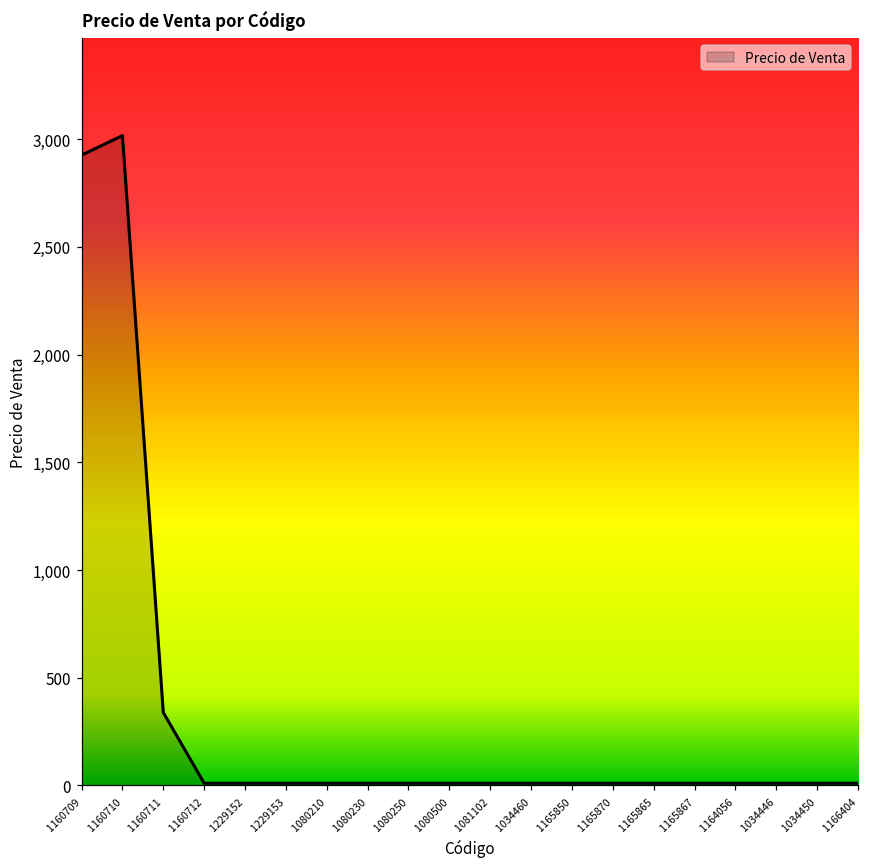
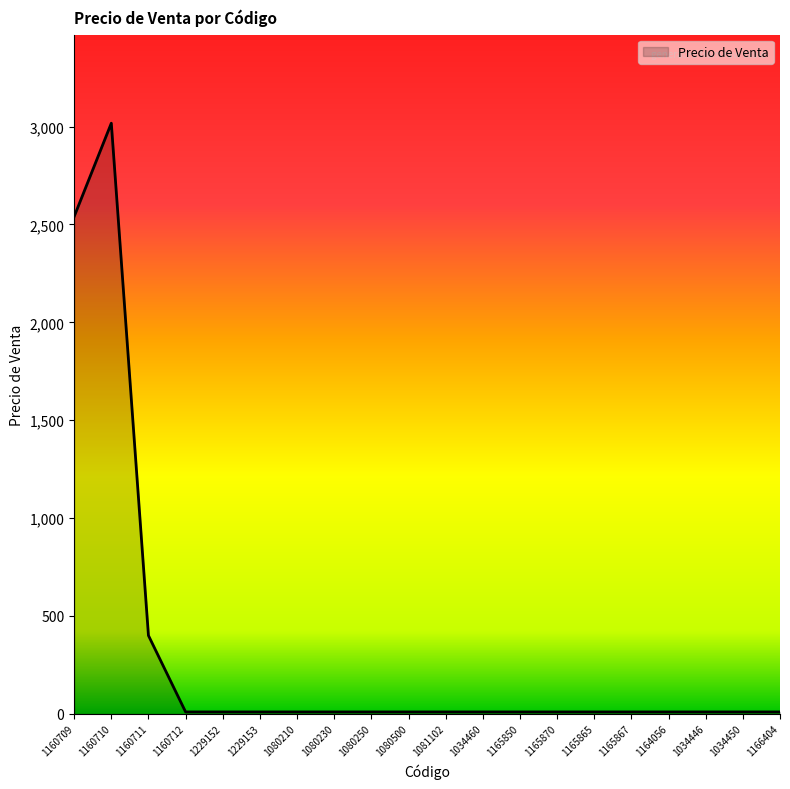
1160709: 2,930 -> 2,540
1160711: 340 -> 400
